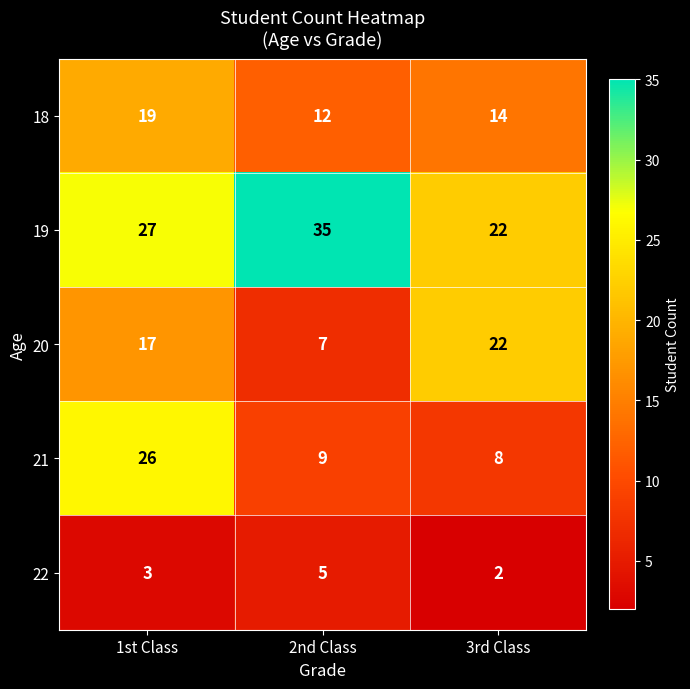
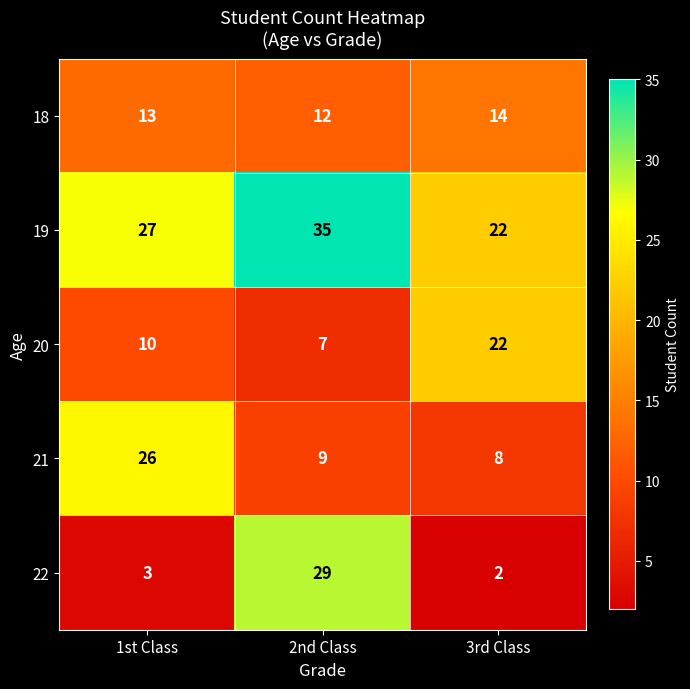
18, 1st Class: 19 -> 13
20, 1st Class: 17 -> 10
22, 2nd Class: 5 -> 29
